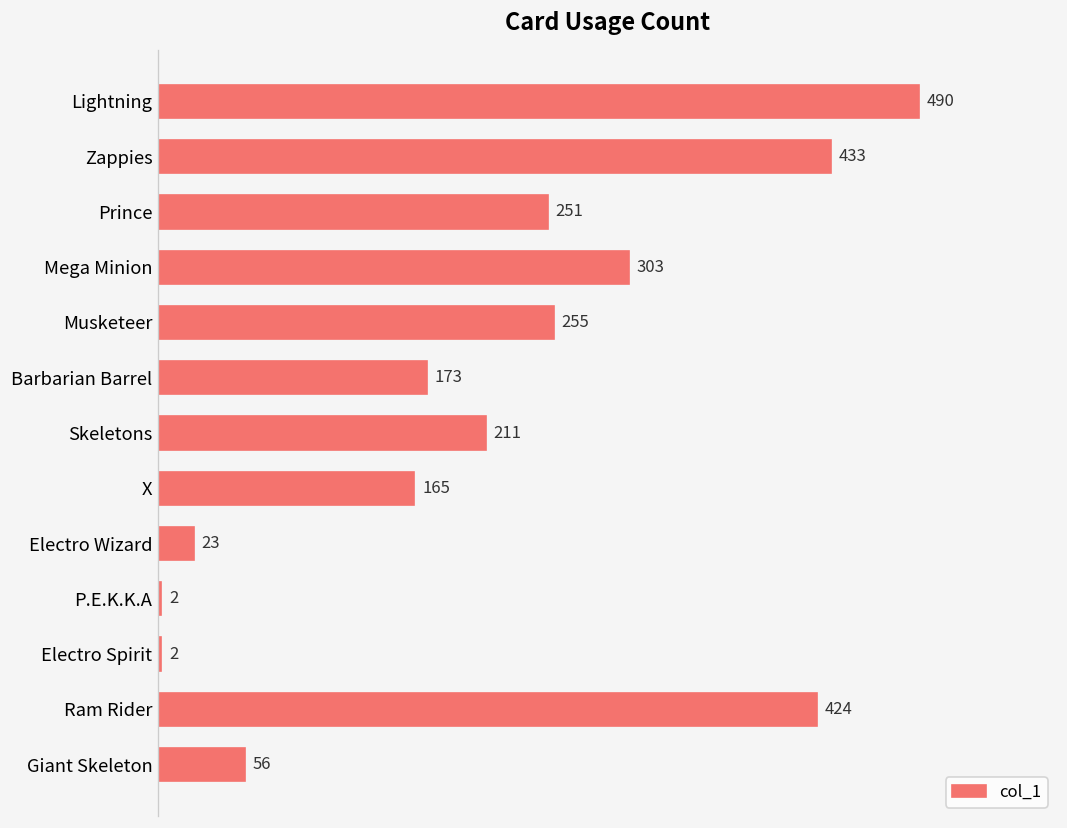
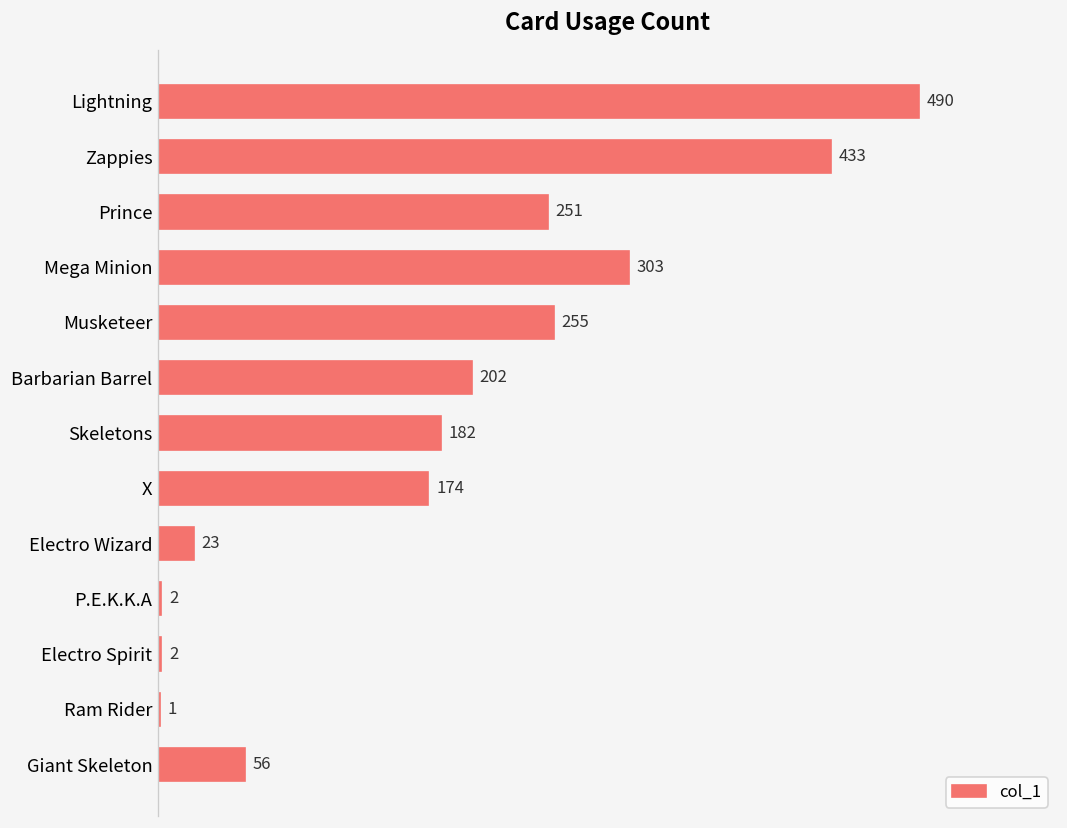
Barbarian Barrel: 173 -> 202
Skeletons: 211 -> 182
X: 165 -> 174
Ram Rider: 424 -> 1
